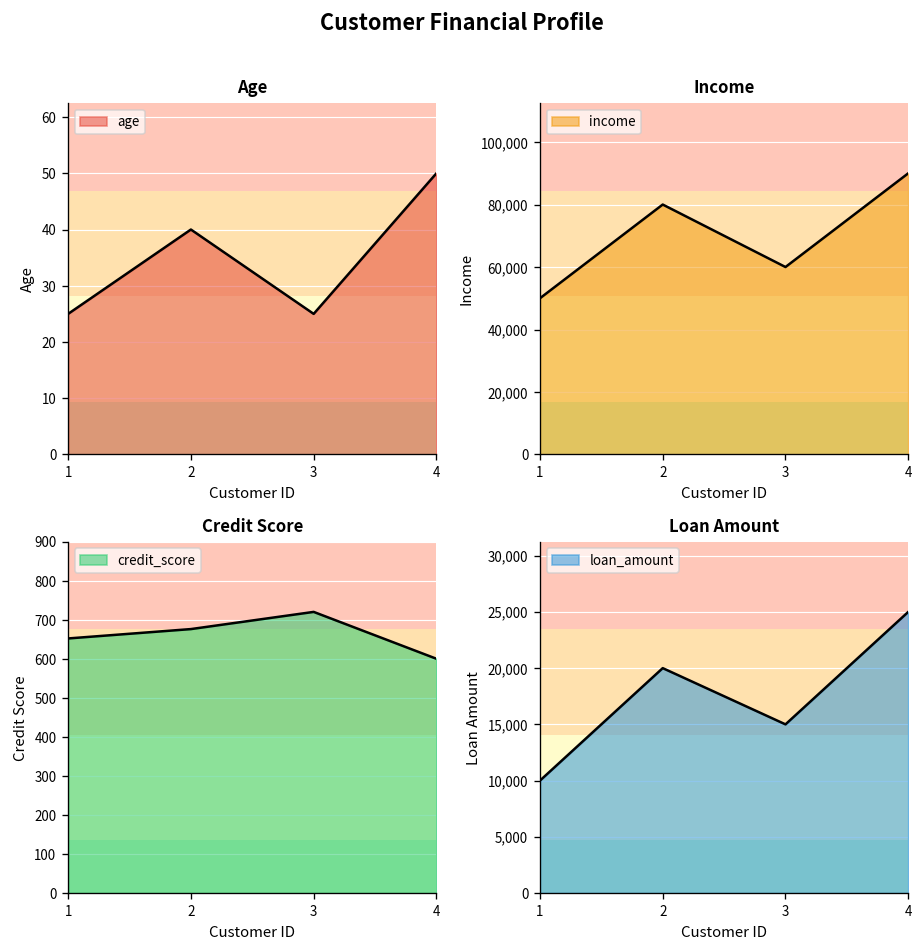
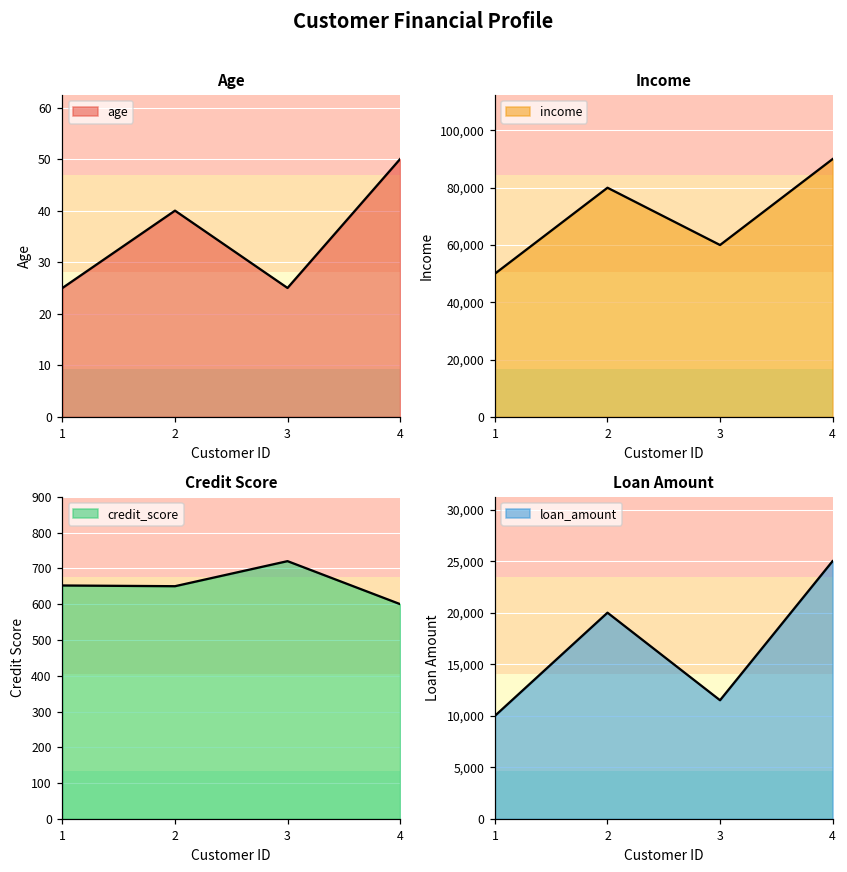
Credit Score, 2: 680 -> 650
Loan Amount, 3: 15,000 -> 12,000
